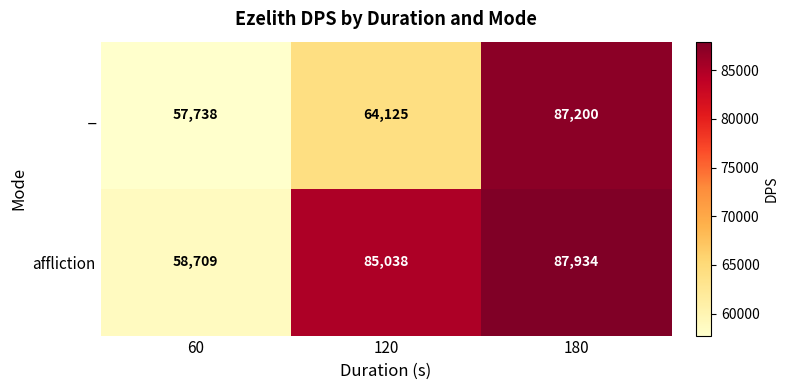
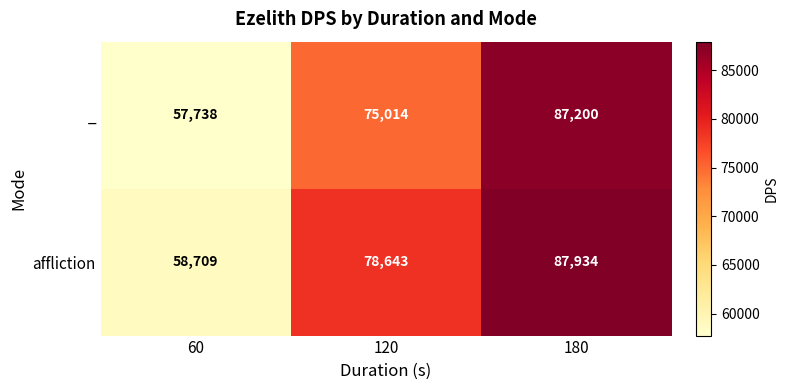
_, 120: 64,125 -> 75,014
affliction, 120: 85,038 -> 78,643
